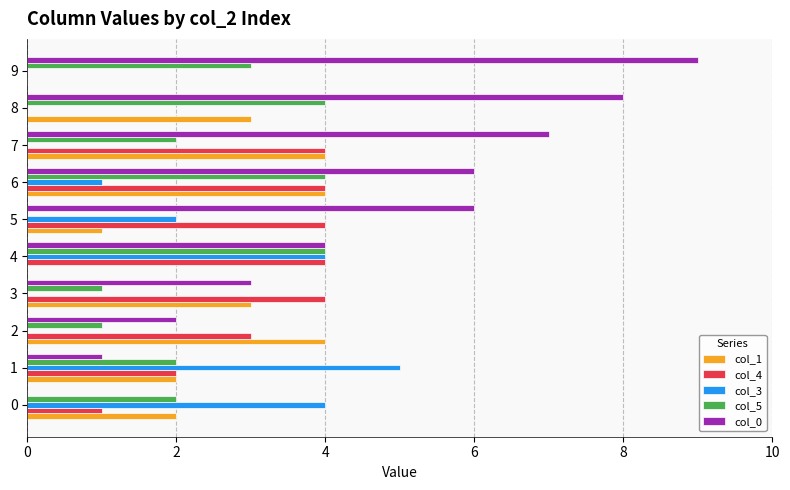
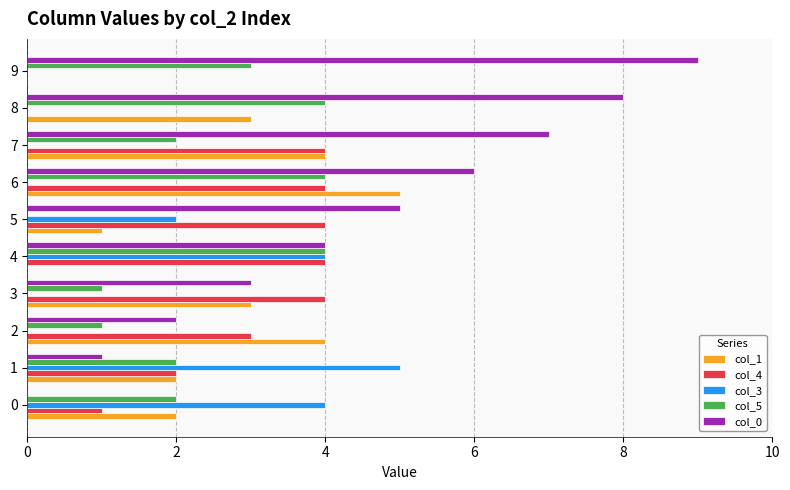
col_3, 6: 1 -> 0
col_1, 6: 4 -> 5
col_0, 5: 6 -> 5
